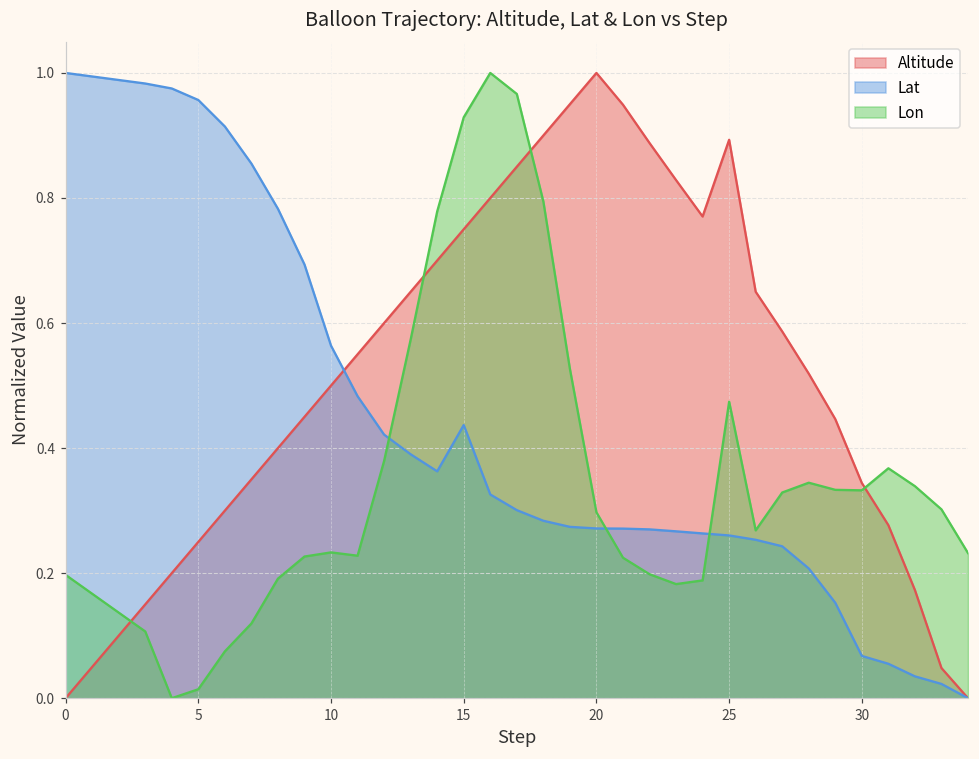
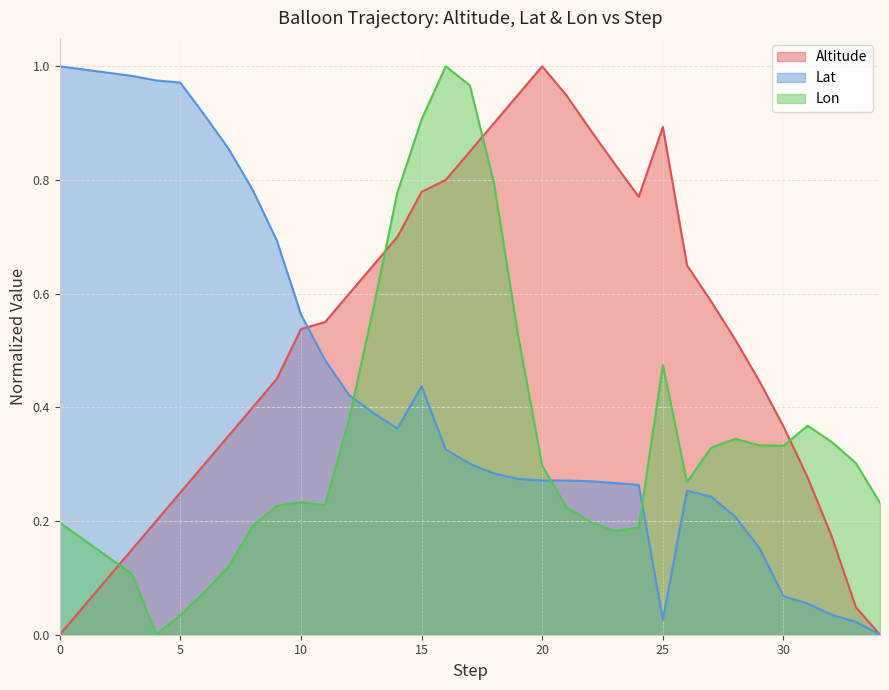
Lat, 5: 0.96 -> 0.97
Lon, 5: 0.01 -> 0.03
Altitude, 10: 0.50 -> 0.54
Altitude, 15: 0.75 -> 0.78
Lon, 15: 0.93 -> 0.91
Lat, 25: 0.26 -> 0.03
Altitude, 30: 0.34 -> 0.37
